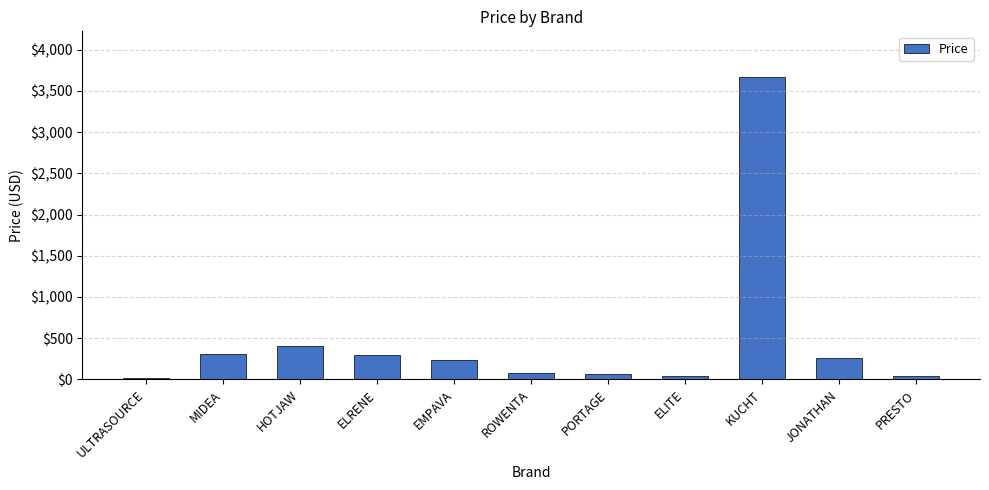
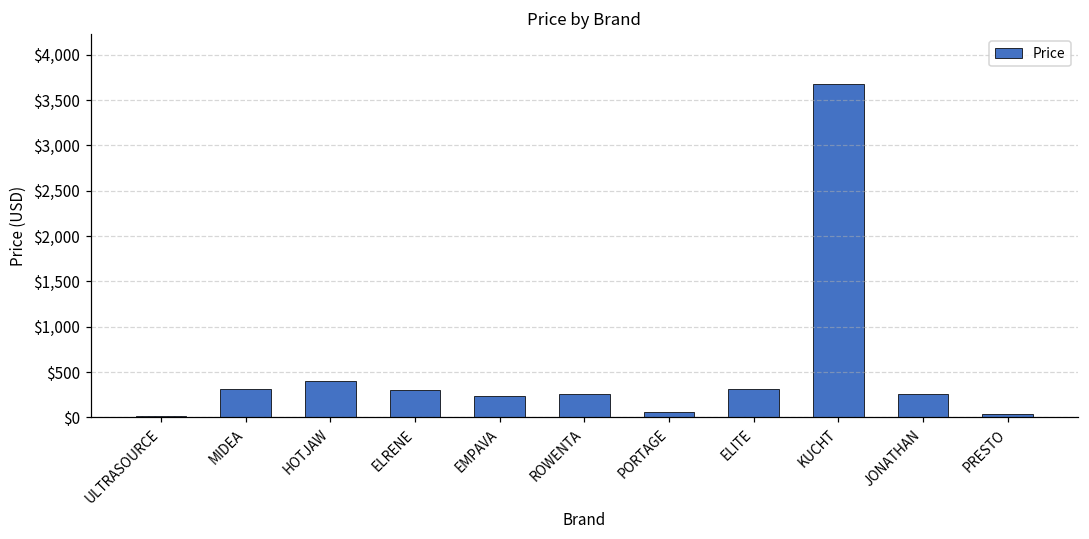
ROWENTA: $100 -> $300
ELITE: $0 -> $300
